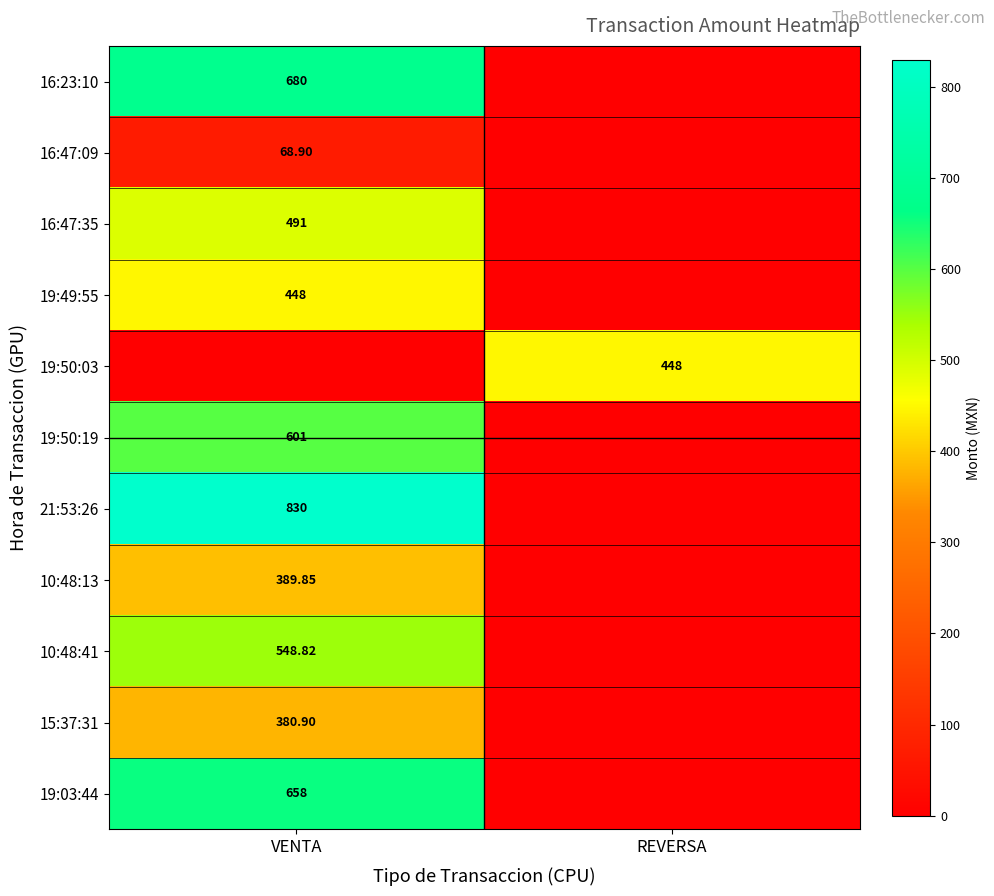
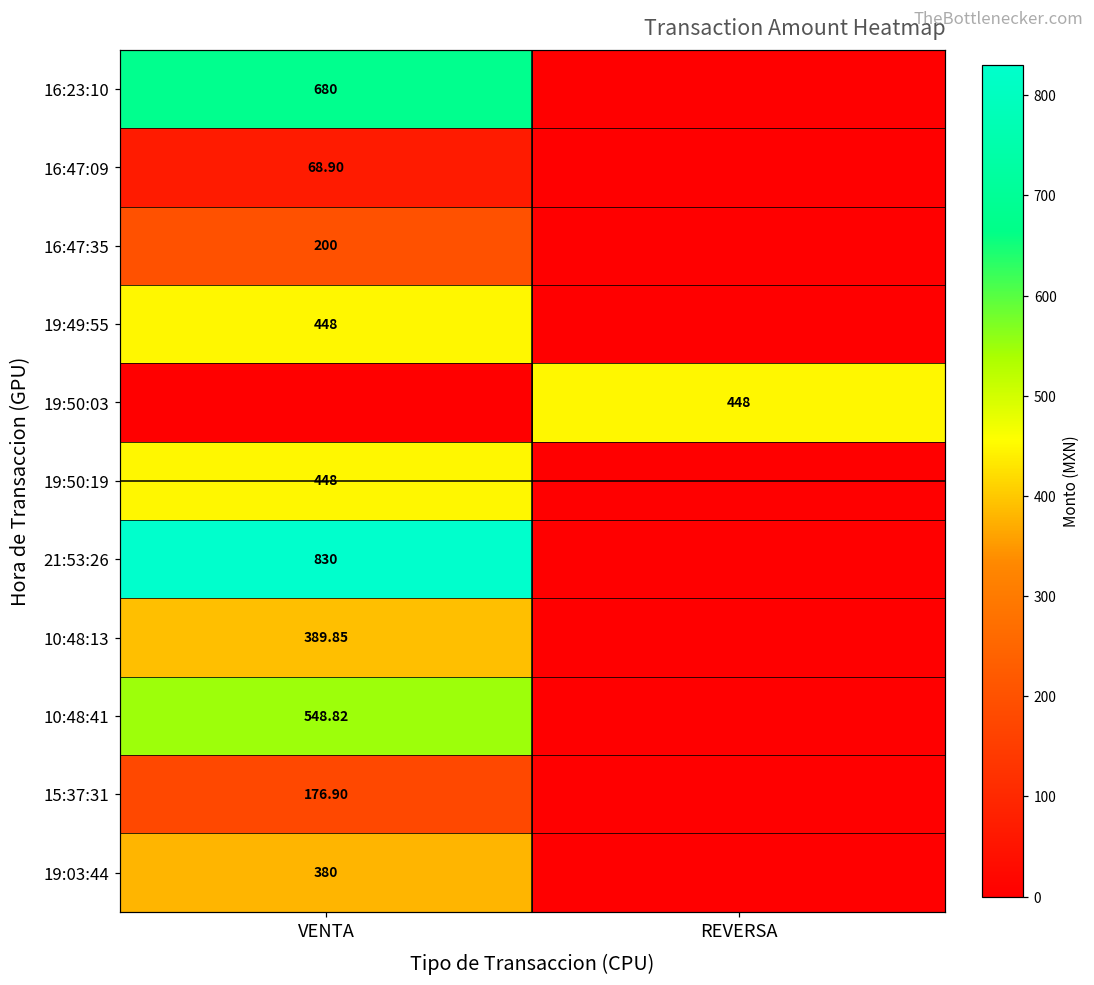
16:47:35, VENTA: 491 -> 200
19:50:19, VENTA: 601 -> 448
15:37:31, VENTA: 380.90 -> 176.90
19:03:44, VENTA: 658 -> 380
